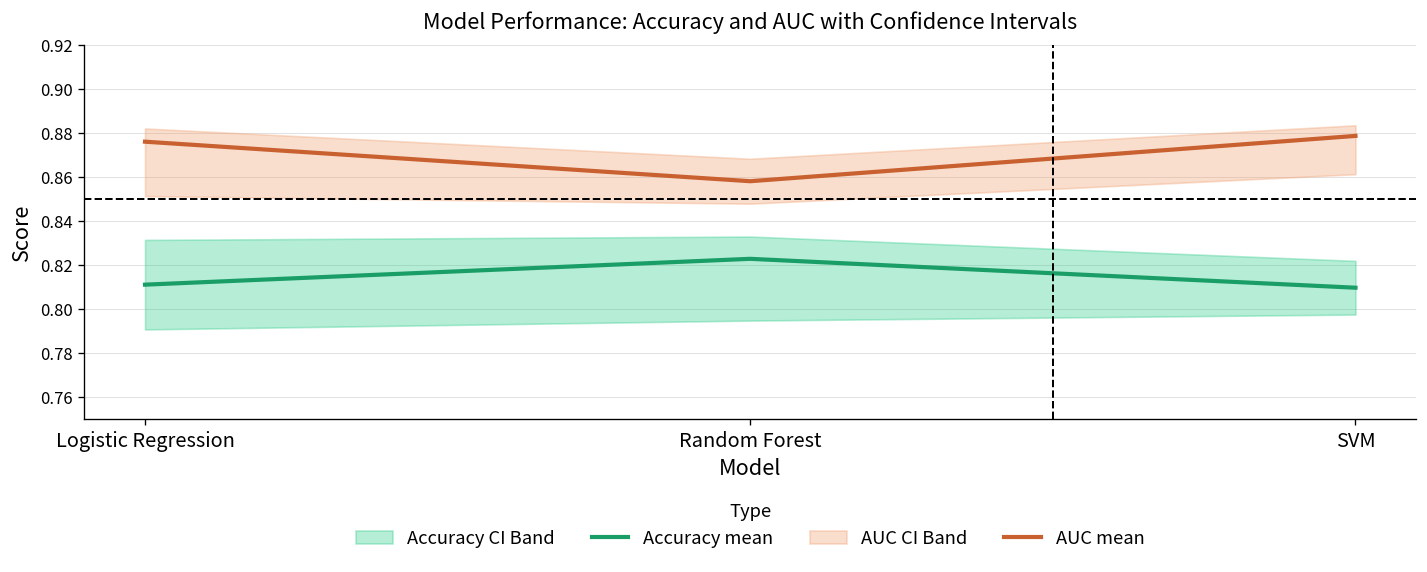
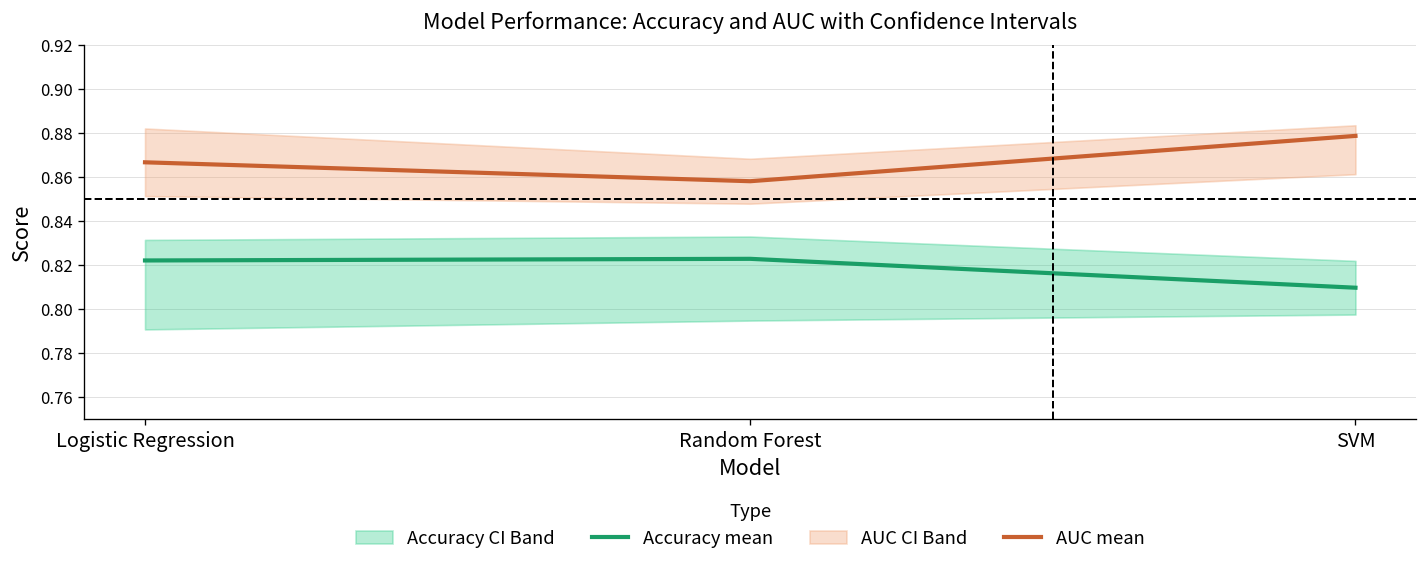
Accuracy mean, Logistic Regression: 0.811 -> 0.822
AUC mean, Logistic Regression: 0.876 -> 0.867
